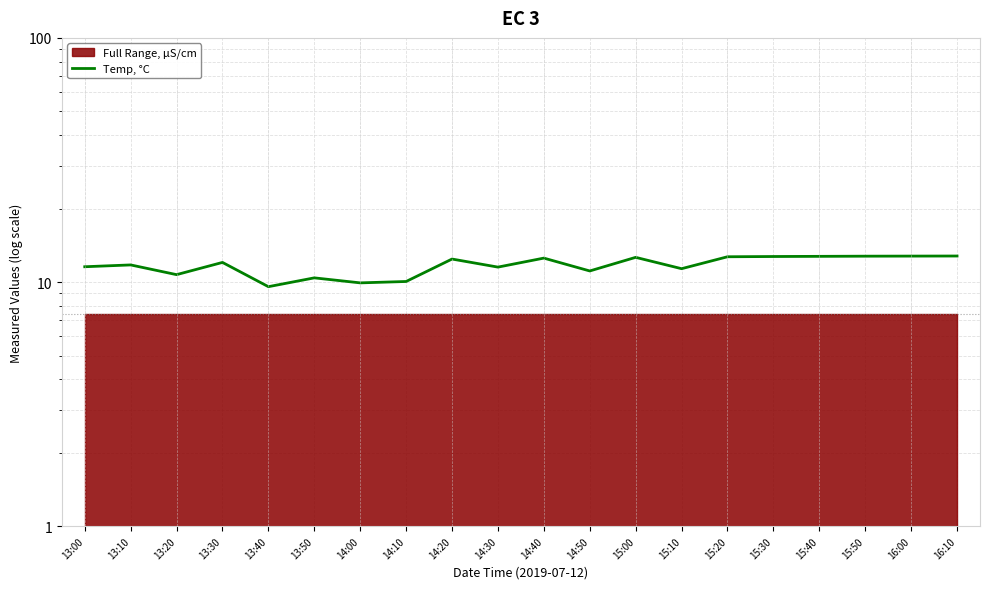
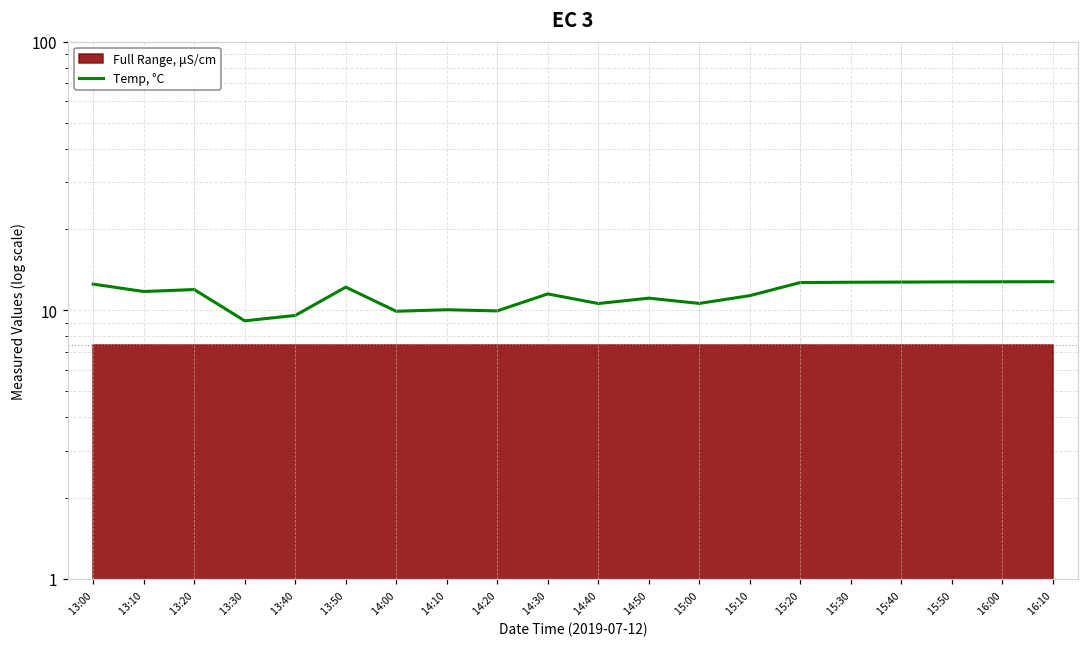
Temp, °C, 13:00: 12 -> 13
Temp, °C, 13:20: 11 -> 12
Temp, °C, 13:30: 12 -> 9.1
Temp, °C, 13:50: 10.4 -> 12
Temp, °C, 14:20: 12 -> 10.0
Temp, °C, 14:40: 13 -> 10.6
Temp, °C, 15:00: 13 -> 11
